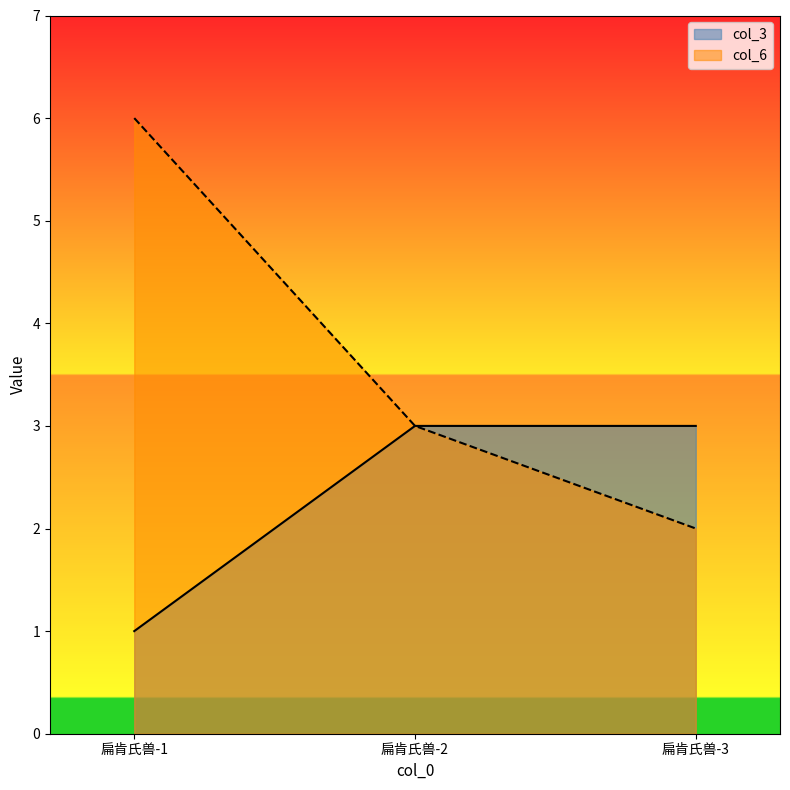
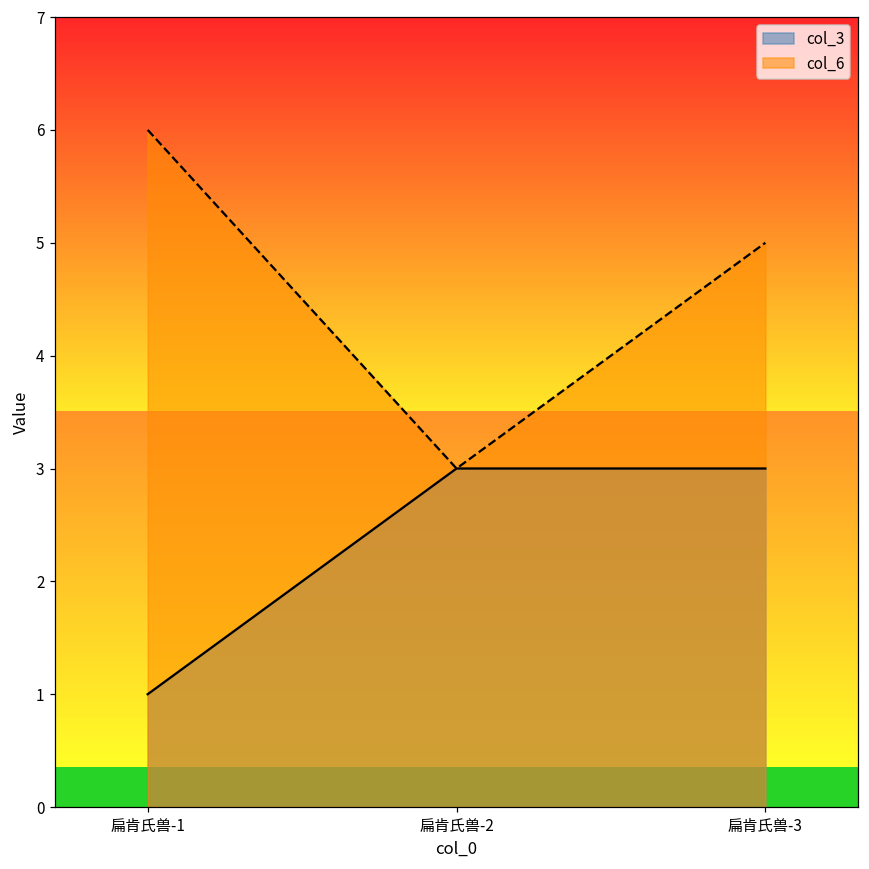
col_6, 扁肯氏兽-3: 2 -> 5
